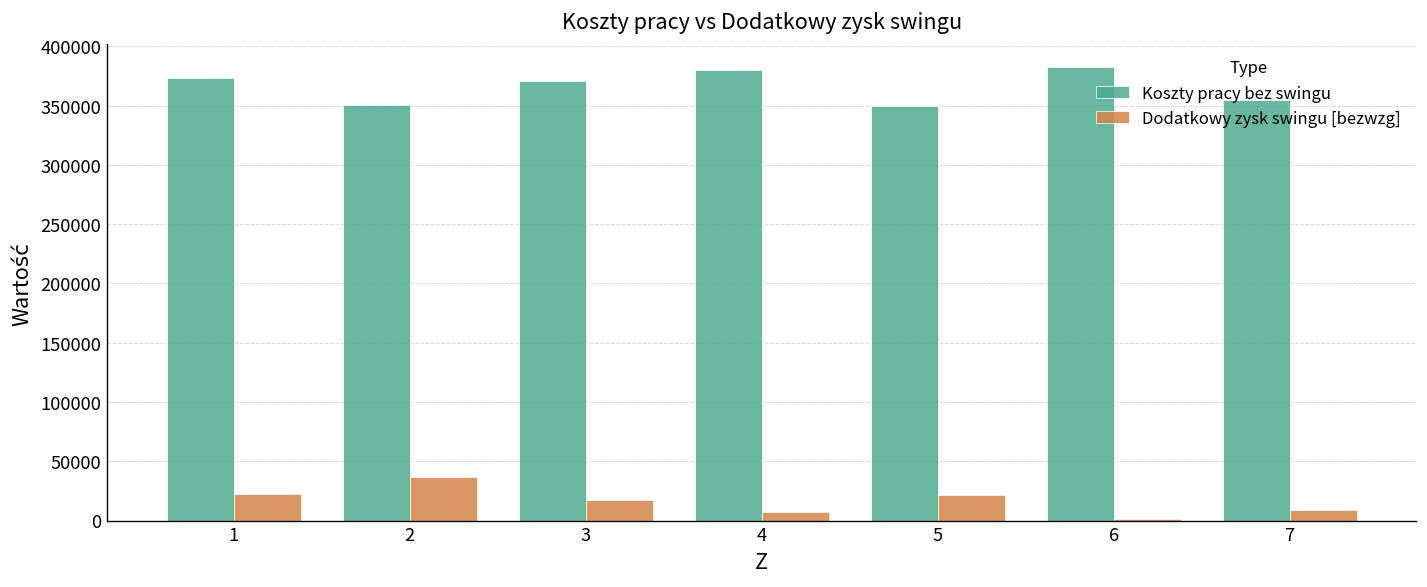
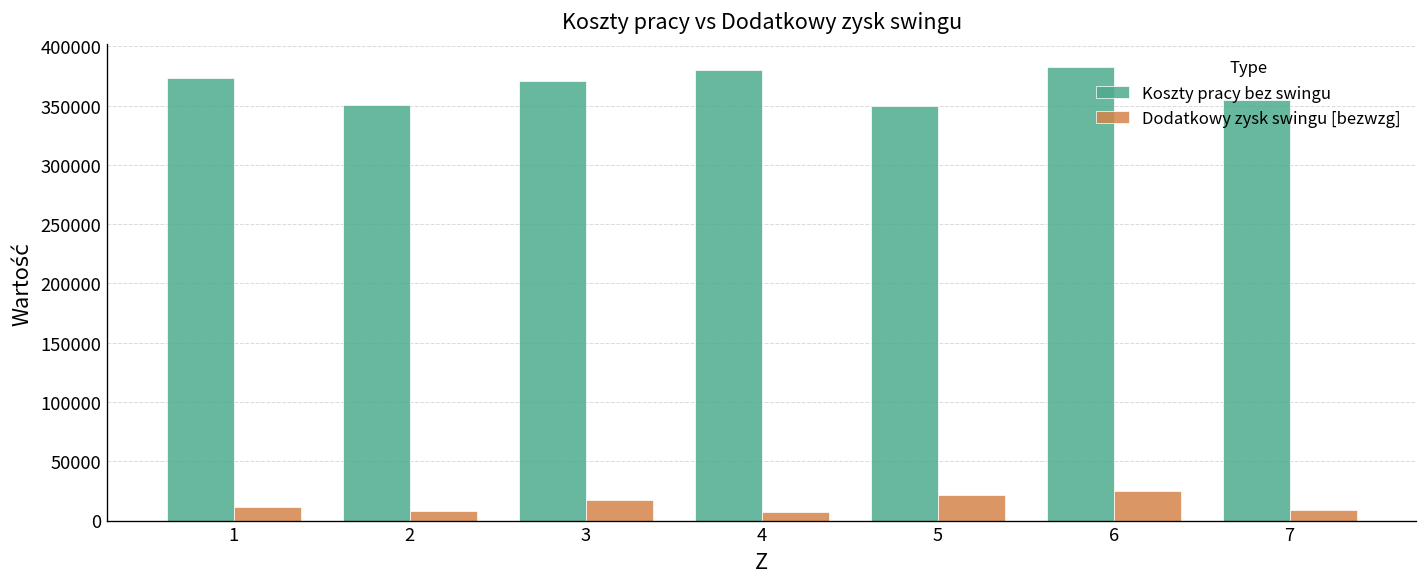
Dodatkowy zysk swingu [bezwzg], 1: 20000 -> 10000
Dodatkowy zysk swingu [bezwzg], 2: 40000 -> 10000
Dodatkowy zysk swingu [bezwzg], 6: 0 -> 20000
